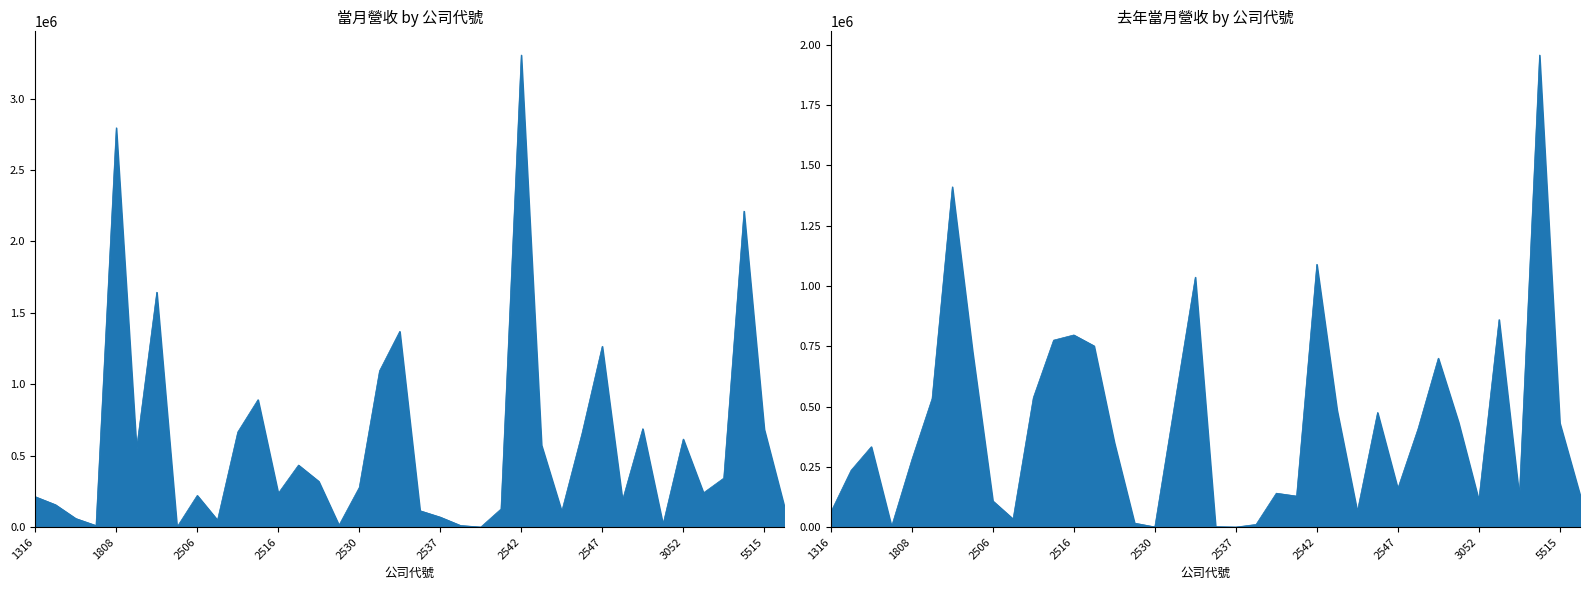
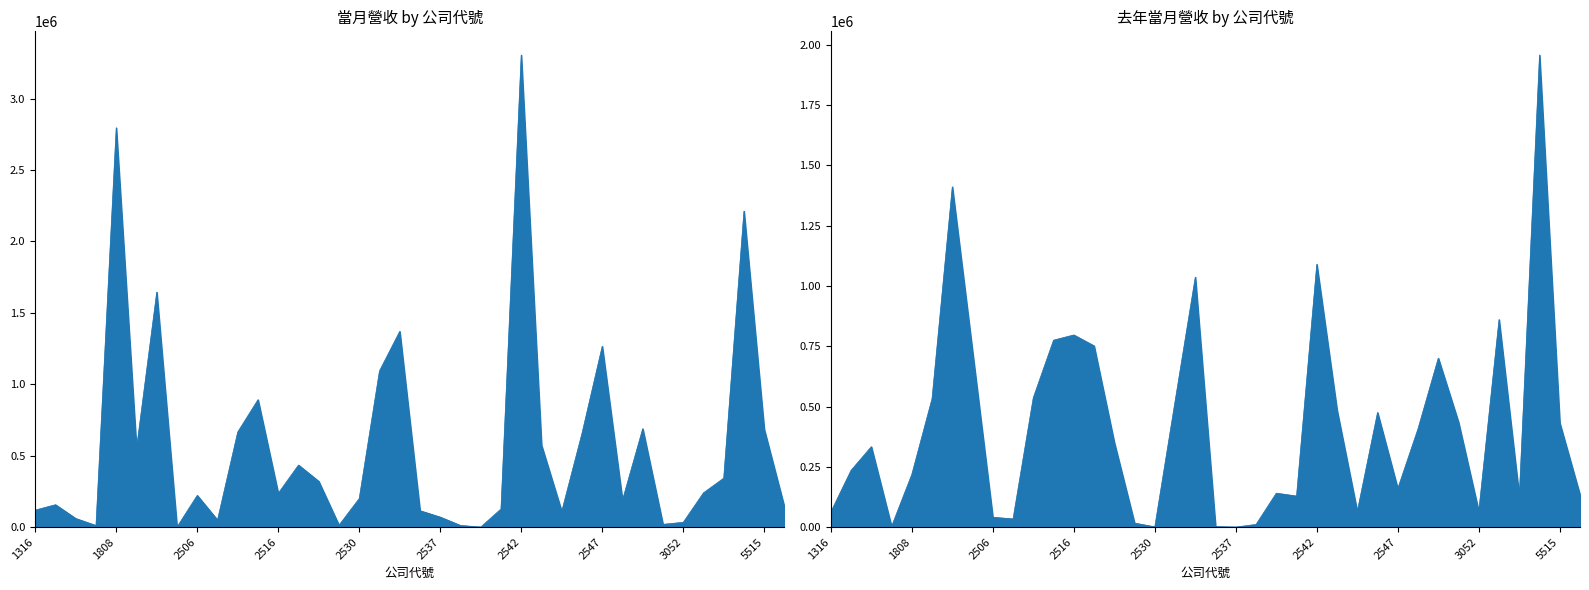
當月營收 by 公司代號, 1316: 210000 -> 120000
當月營收 by 公司代號, 2530: 280000 -> 200000
當月營收 by 公司代號, 3052: 620000 -> 30000
去年當月營收 by 公司代號, 1808: 280000 -> 220000
去年當月營收 by 公司代號, 2506: 110000 -> 40000
去年當月營收 by 公司代號, 3052: 110000 -> 70000
